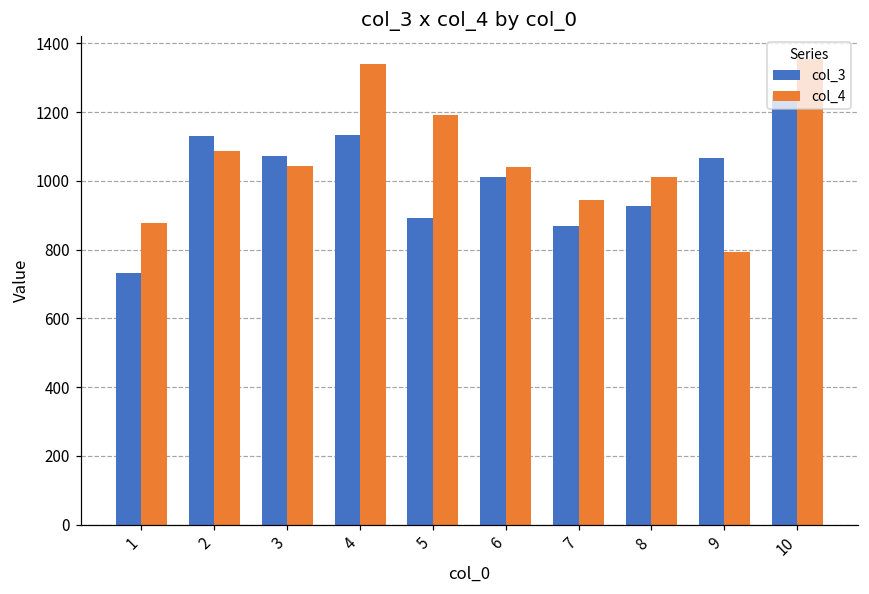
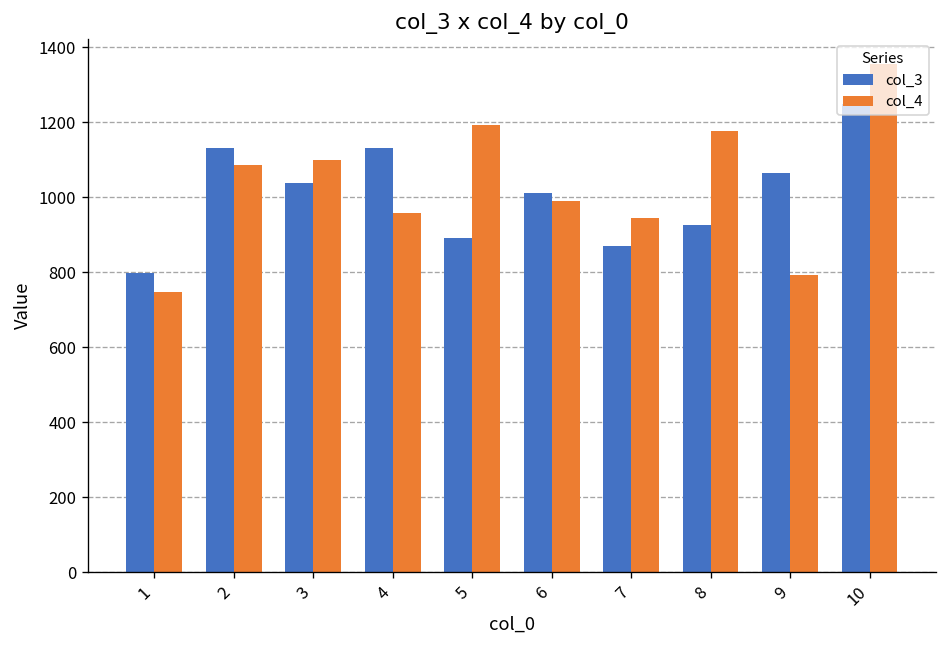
col_3, 1: 730 -> 800
col_4, 1: 880 -> 750
col_3, 3: 1070 -> 1040
col_4, 3: 1040 -> 1100
col_4, 4: 1340 -> 960
col_4, 6: 1040 -> 990
col_4, 8: 1010 -> 1180
